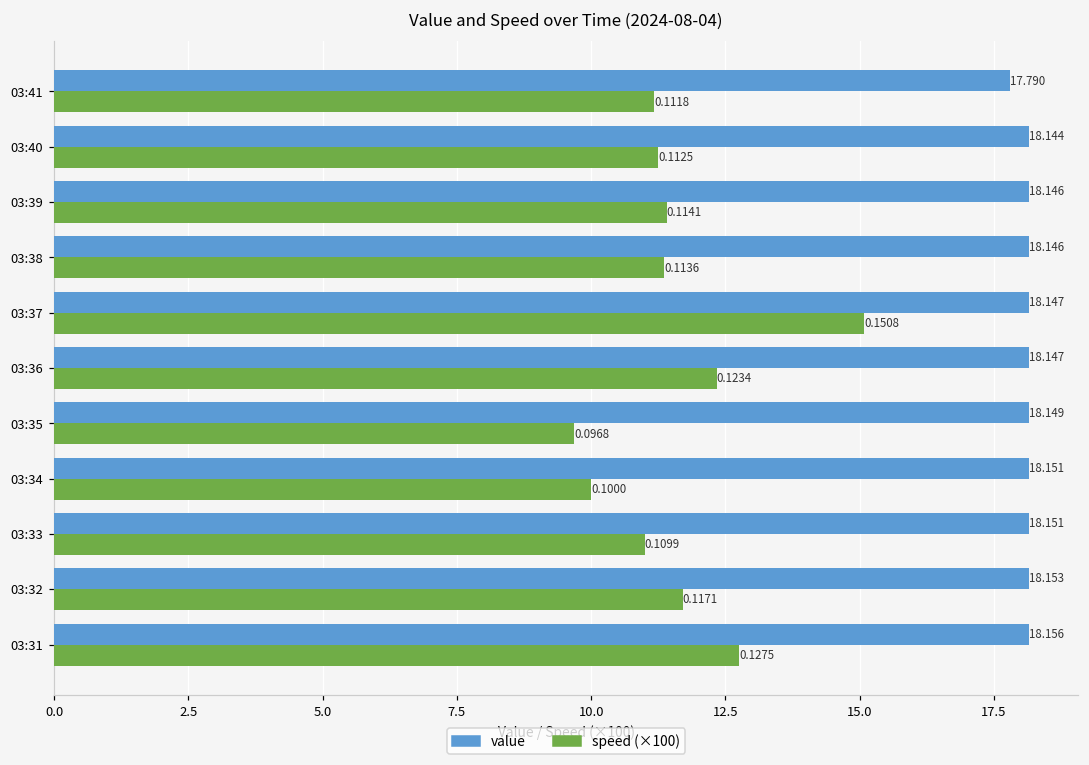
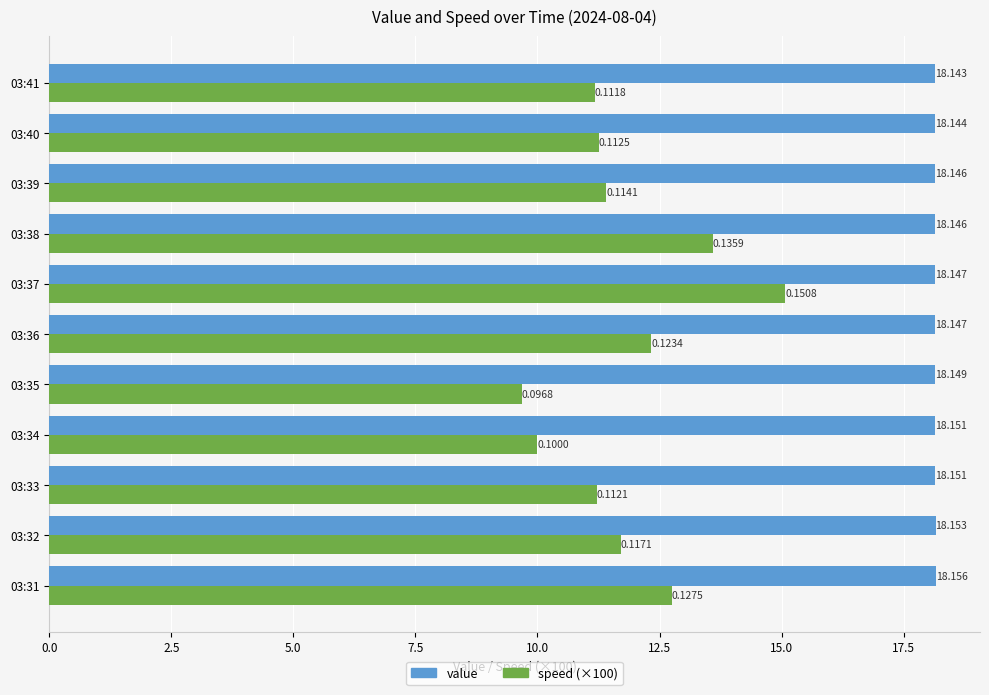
value, 03:41: 17.790 -> 18.143
speed (×100), 03:38: 0.1136 -> 0.1359
speed (×100), 03:33: 0.1099 -> 0.1121
